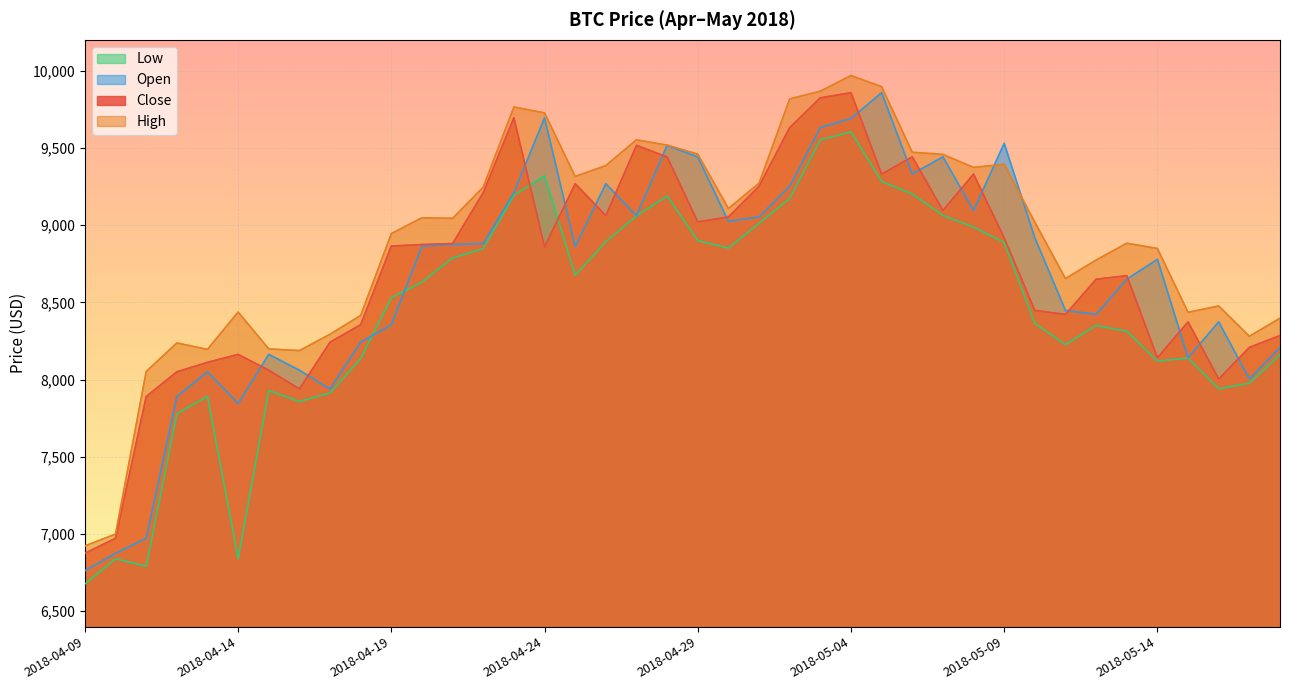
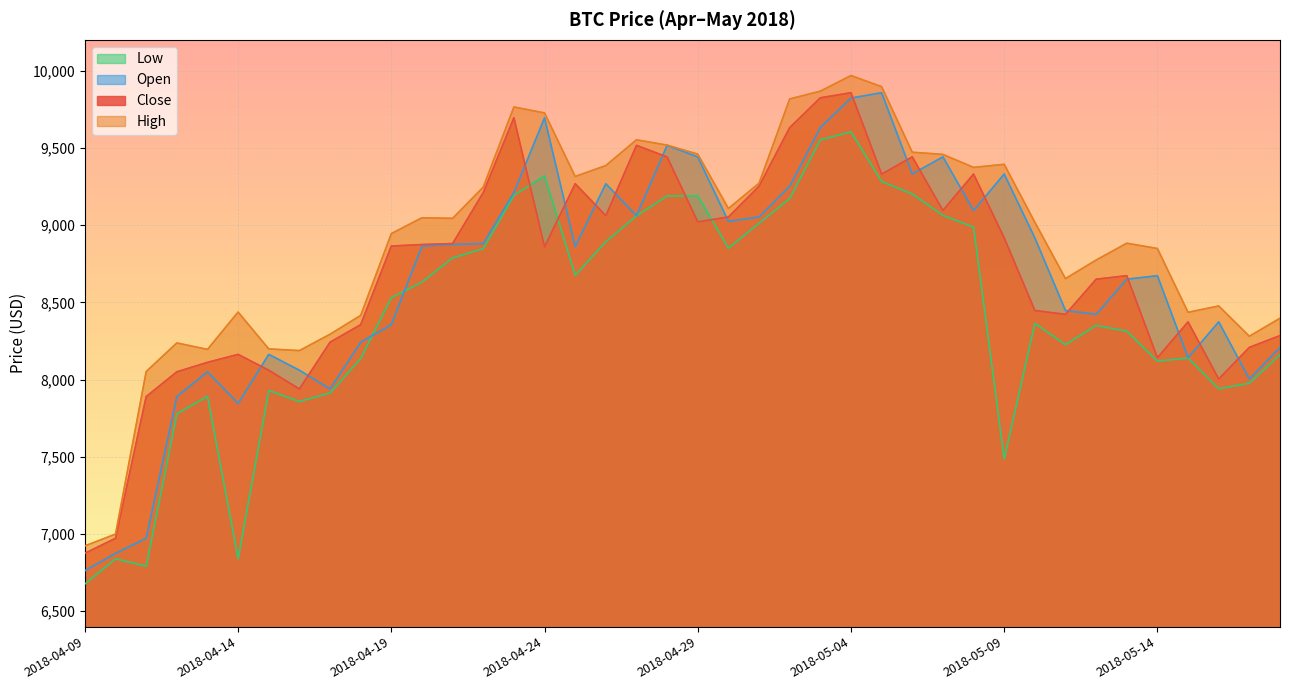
Low, 2018-04-29: 8,900 -> 9,190
Open, 2018-05-04: 9,690 -> 9,820
Low, 2018-05-09: 8,890 -> 7,490
Open, 2018-05-09: 9,530 -> 9,330
Open, 2018-05-14: 8,780 -> 8,670
